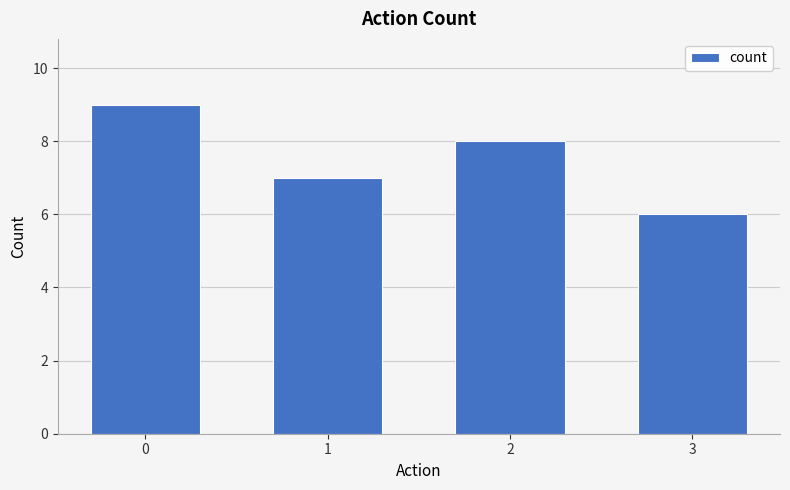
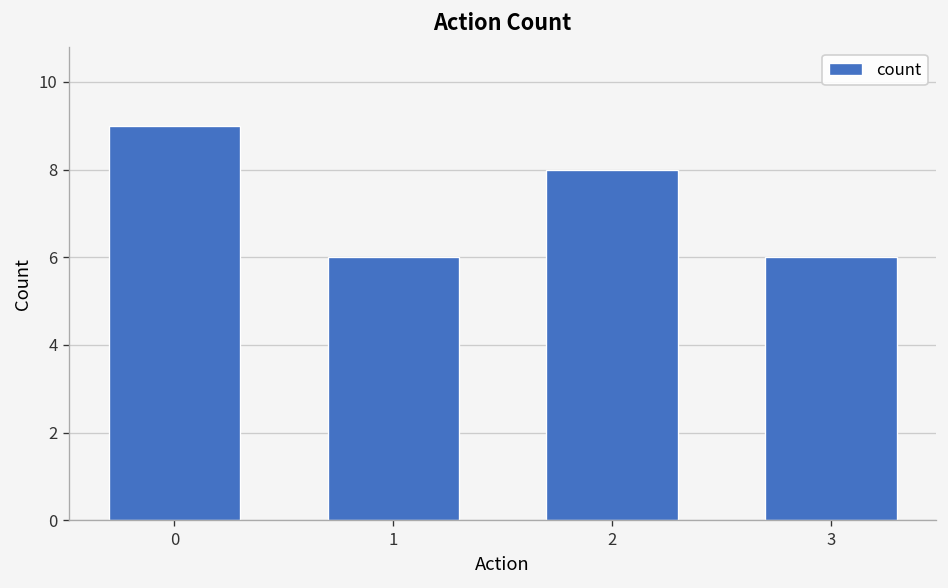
1: 7 -> 6
